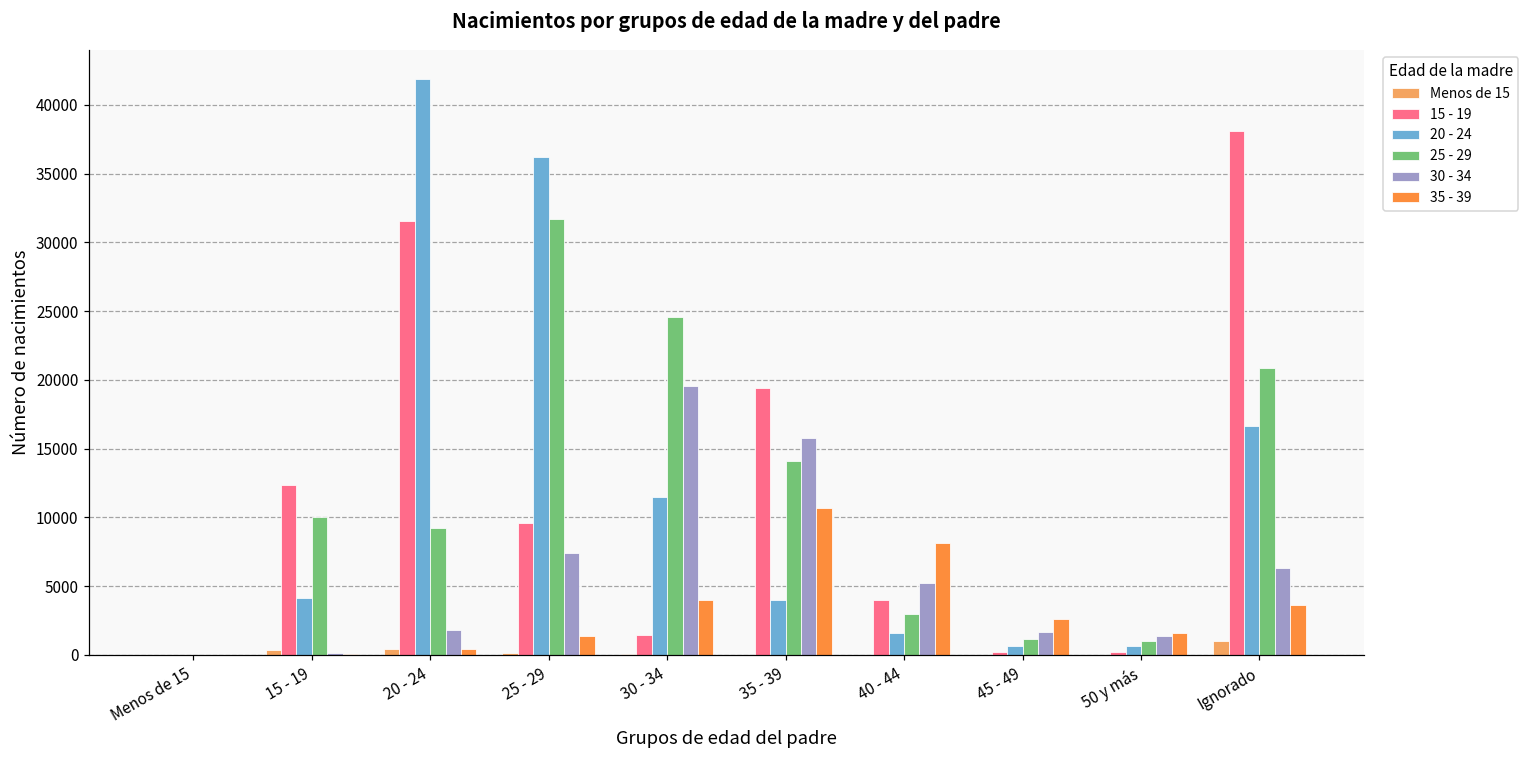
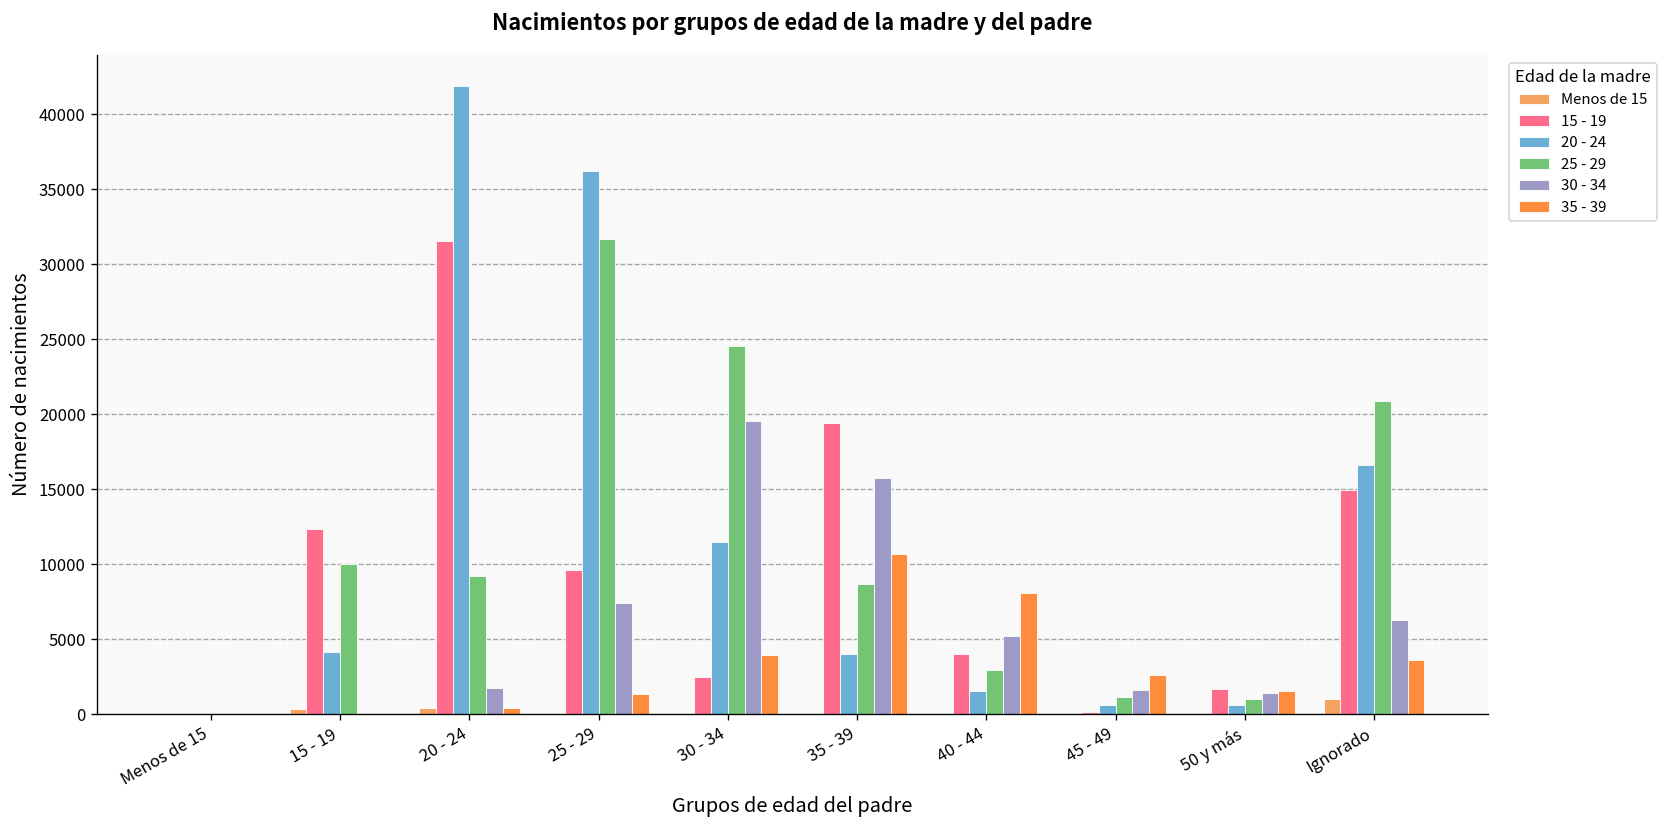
15 - 19, 30 - 34: 1400 -> 2500
25 - 29, 35 - 39: 14100 -> 8700
15 - 19, 50 y más: 200 -> 1700
15 - 19, Ignorado: 38100 -> 15000
